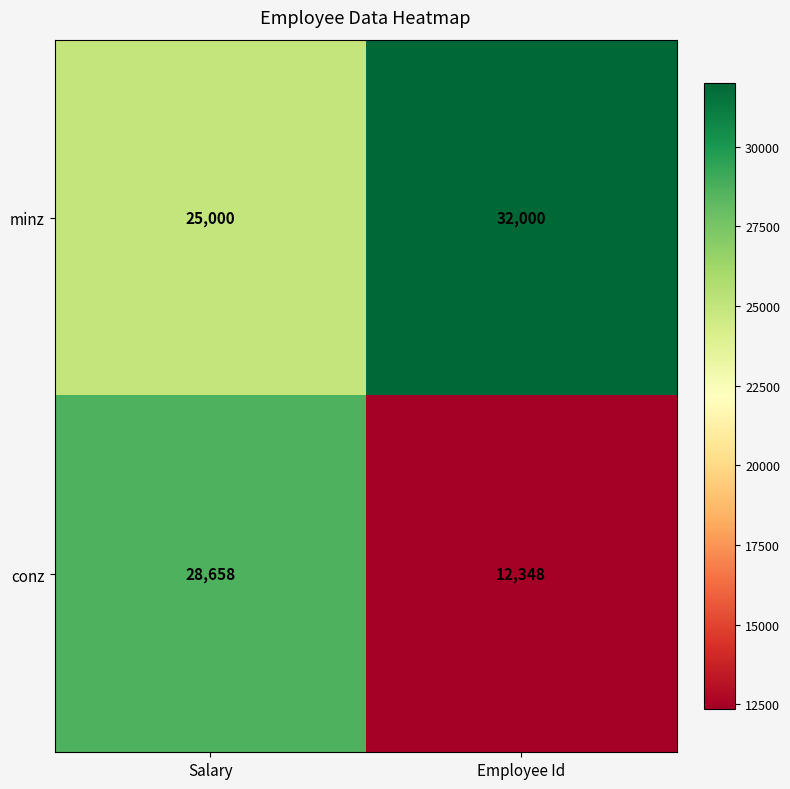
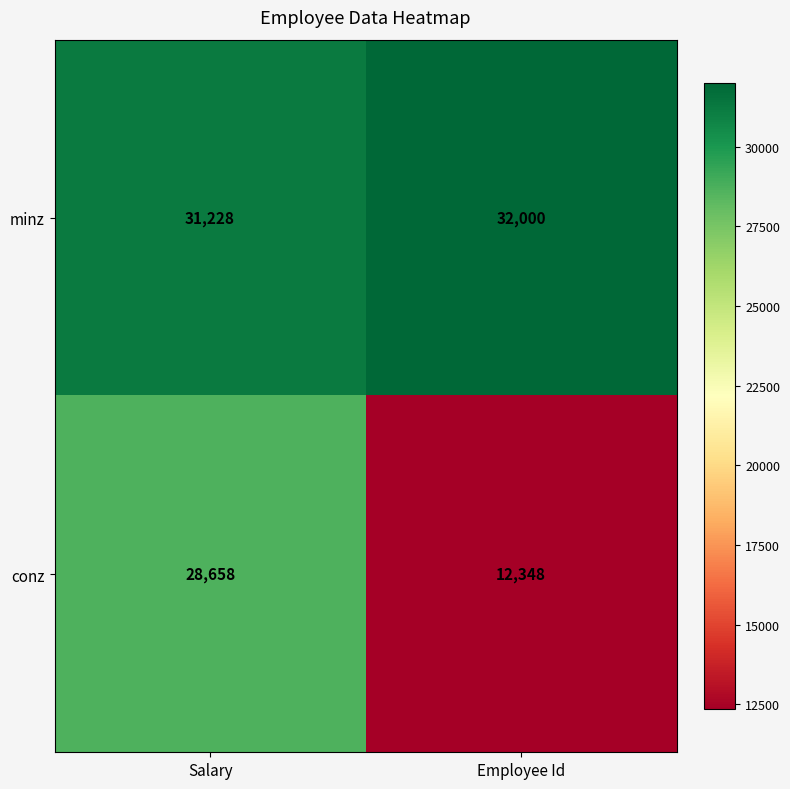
minz, Salary: 25,000 -> 31,228
